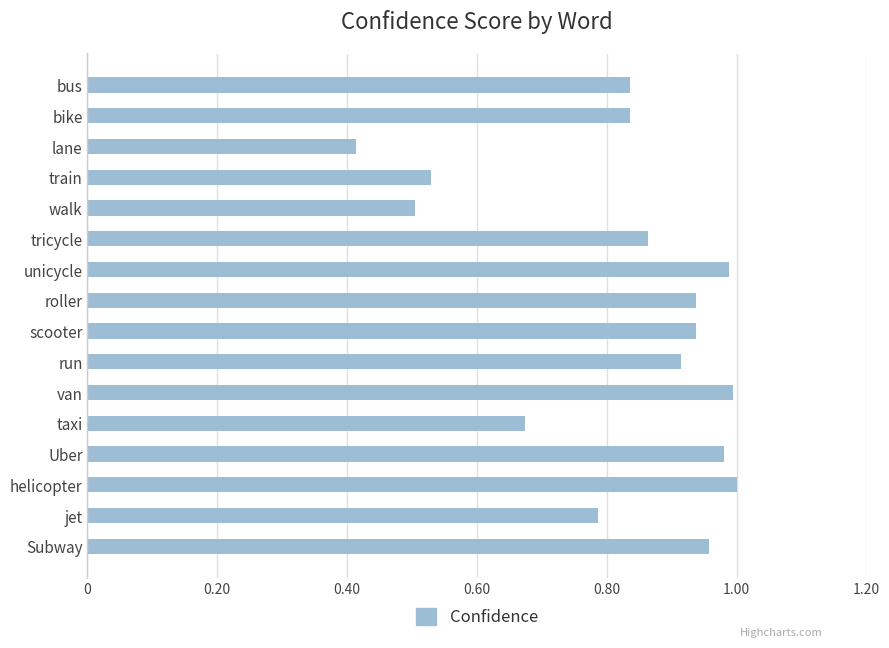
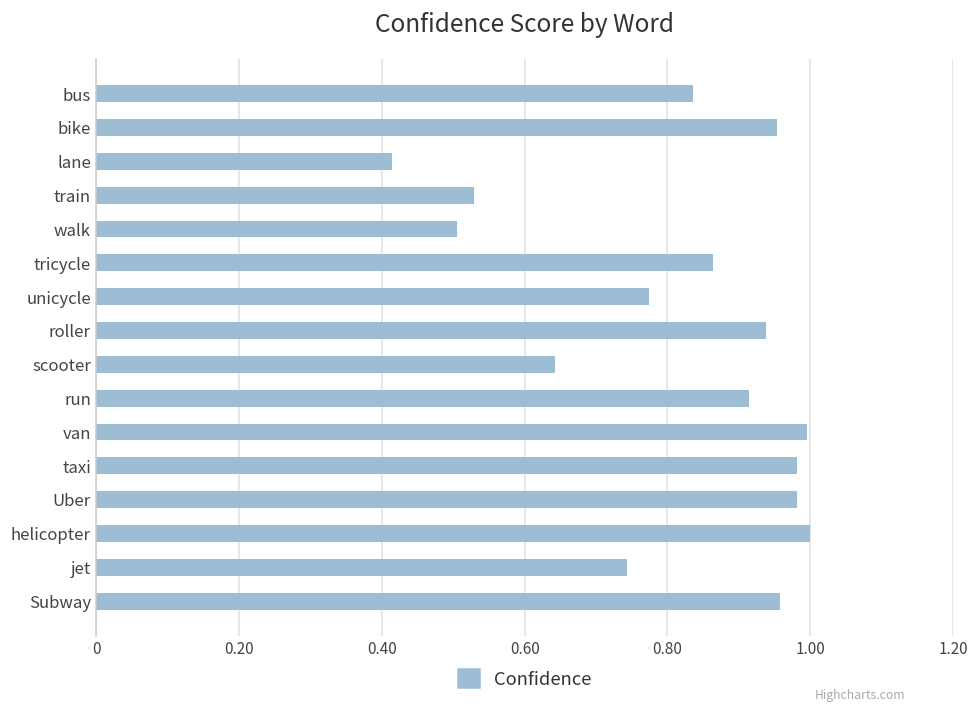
bike: 0.84 -> 0.95
unicycle: 0.99 -> 0.77
scooter: 0.94 -> 0.64
taxi: 0.67 -> 0.98
jet: 0.79 -> 0.74
